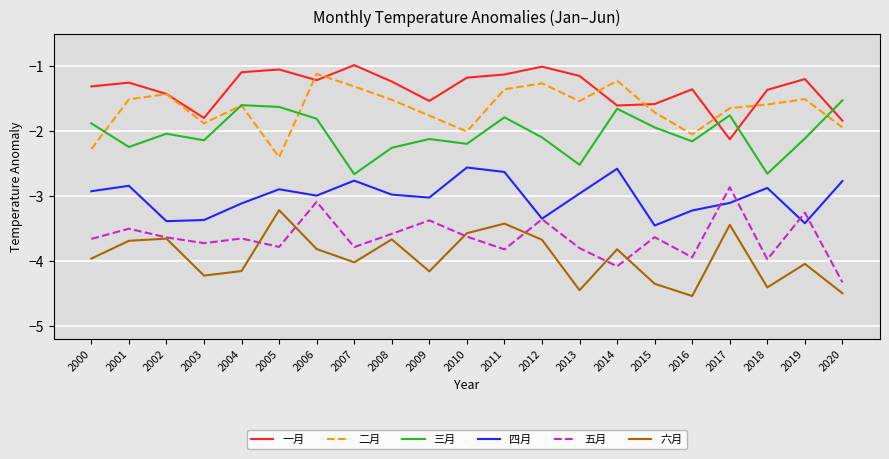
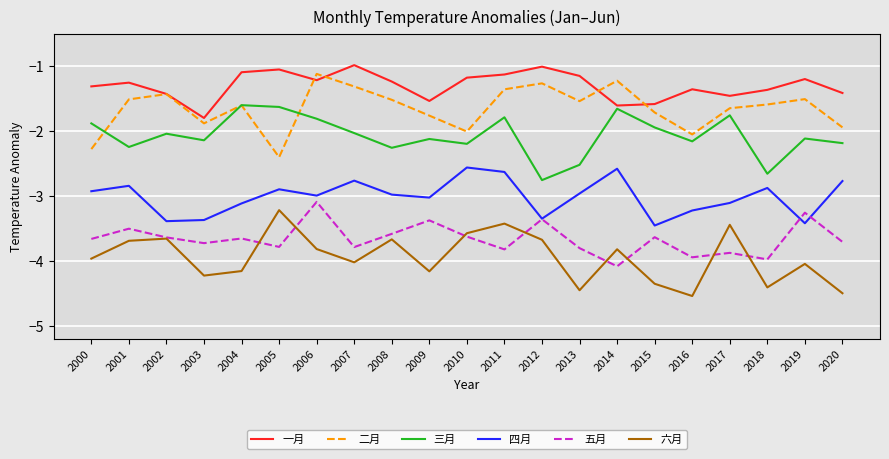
三月, 2007: -2.7 -> -2.0
三月, 2012: -2.1 -> -2.8
一月, 2017: -2.1 -> -1.5
五月, 2017: -2.9 -> -3.9
一月, 2020: -1.8 -> -1.4
三月, 2020: -1.5 -> -2.2
五月, 2020: -4.3 -> -3.7
